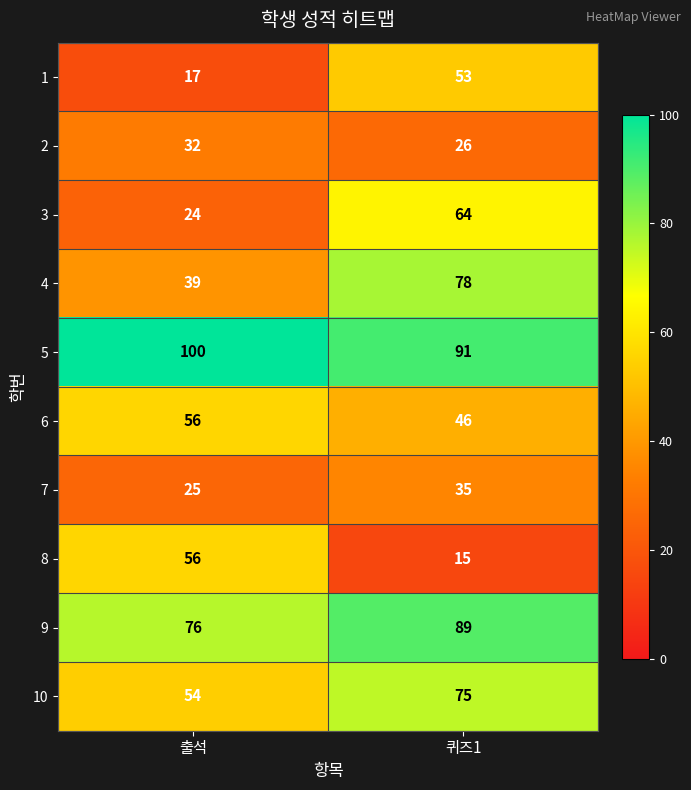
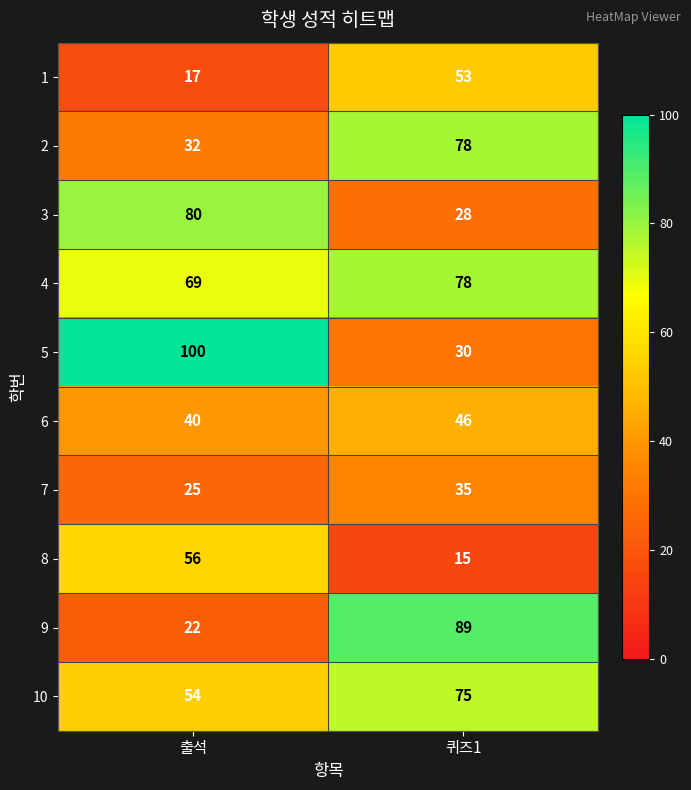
2, 퀴즈1: 26 -> 78
3, 출석: 24 -> 80
3, 퀴즈1: 64 -> 28
4, 출석: 39 -> 69
5, 퀴즈1: 91 -> 30
6, 출석: 56 -> 40
9, 출석: 76 -> 22
